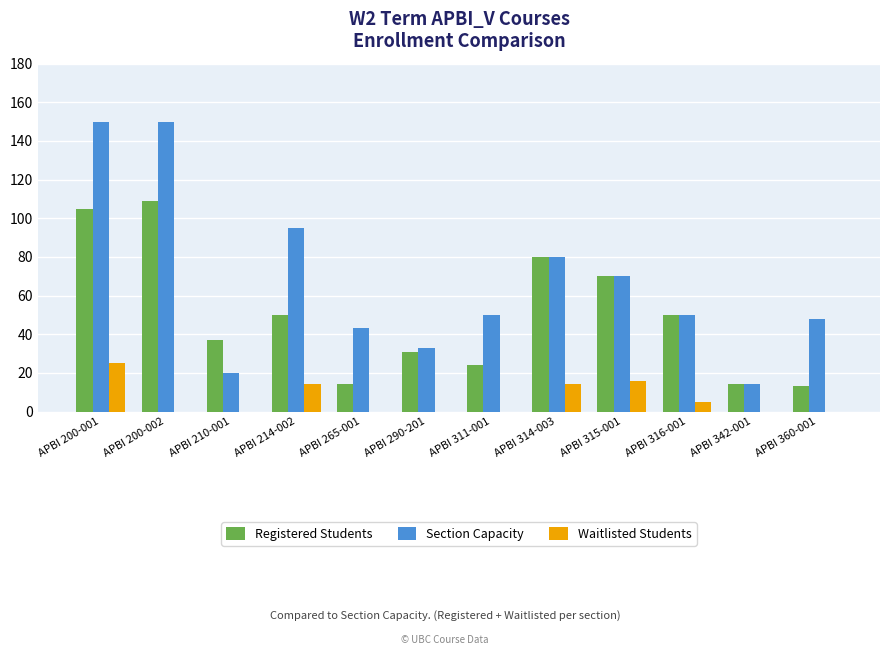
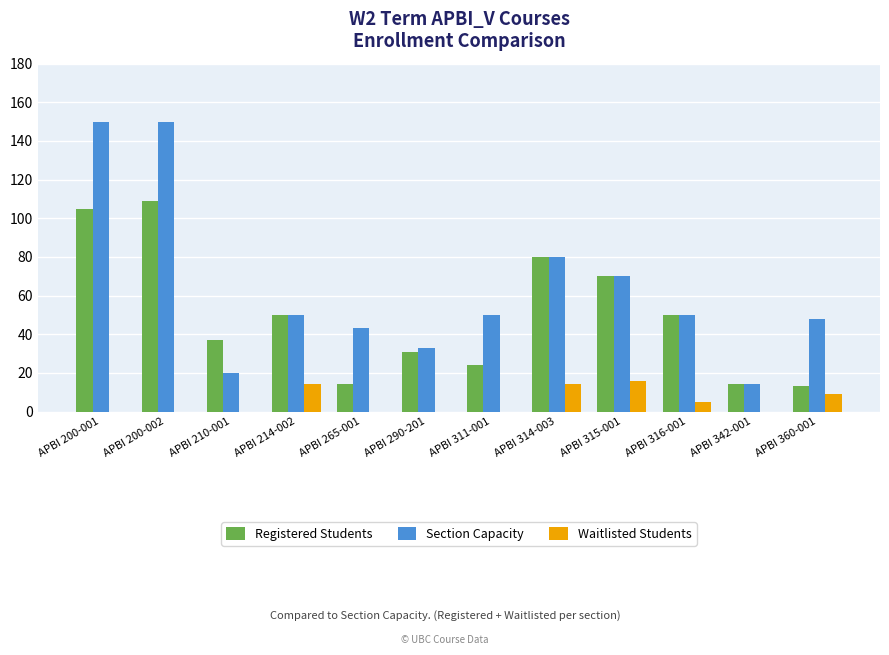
Waitlisted Students, APBI 200-001: 25 -> 0
Section Capacity, APBI 214-002: 95 -> 50
Waitlisted Students, APBI 360-001: 0 -> 9
